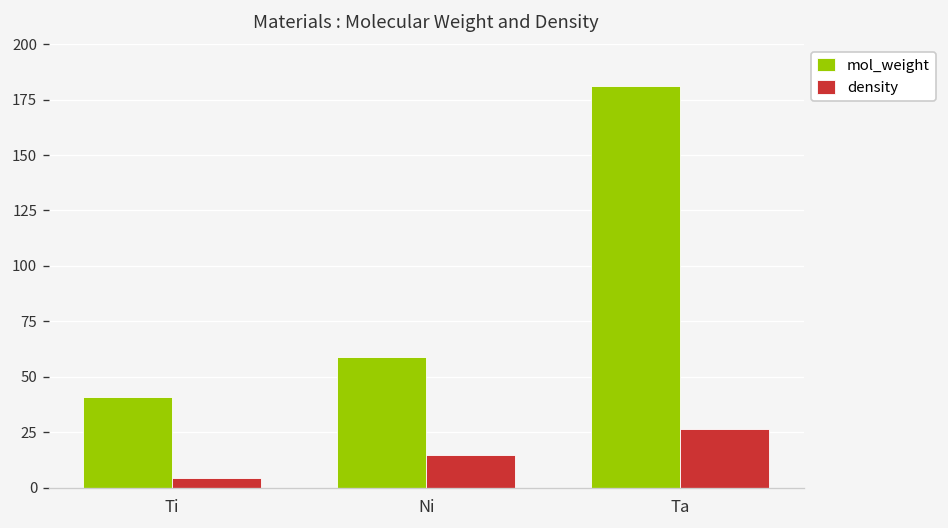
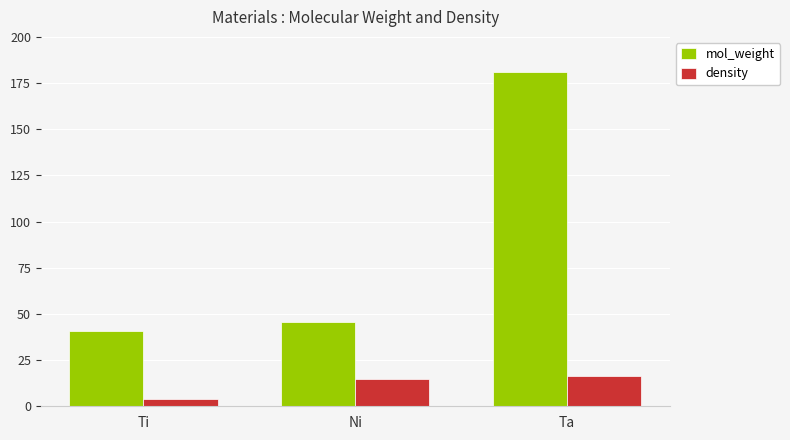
mol_weight, Ni: 59 -> 45
density, Ta: 26 -> 17
